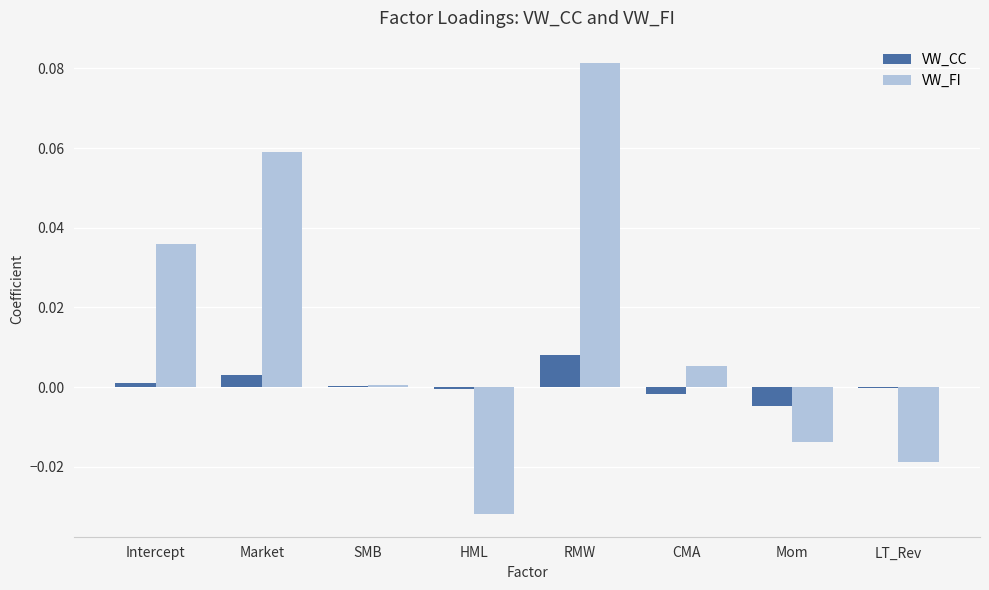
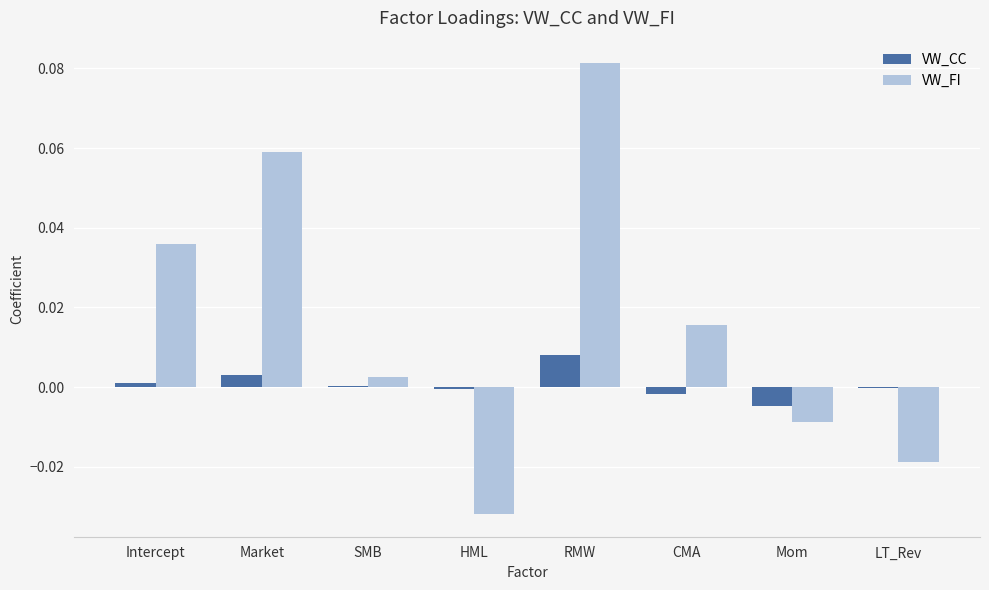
VW_FI, SMB: 0.000 -> 0.002
VW_FI, CMA: 0.005 -> 0.016
VW_FI, Mom: -0.014 -> -0.009
